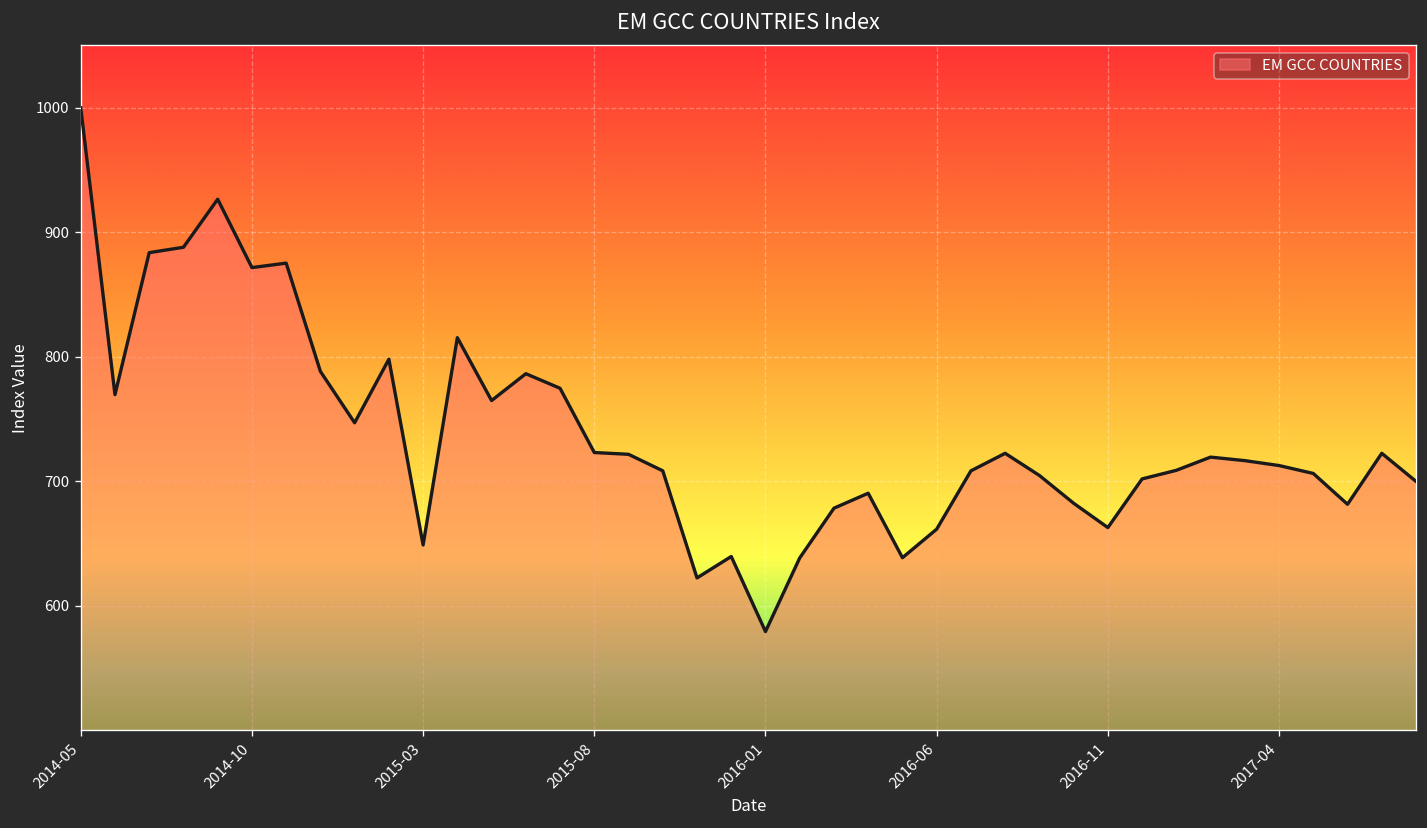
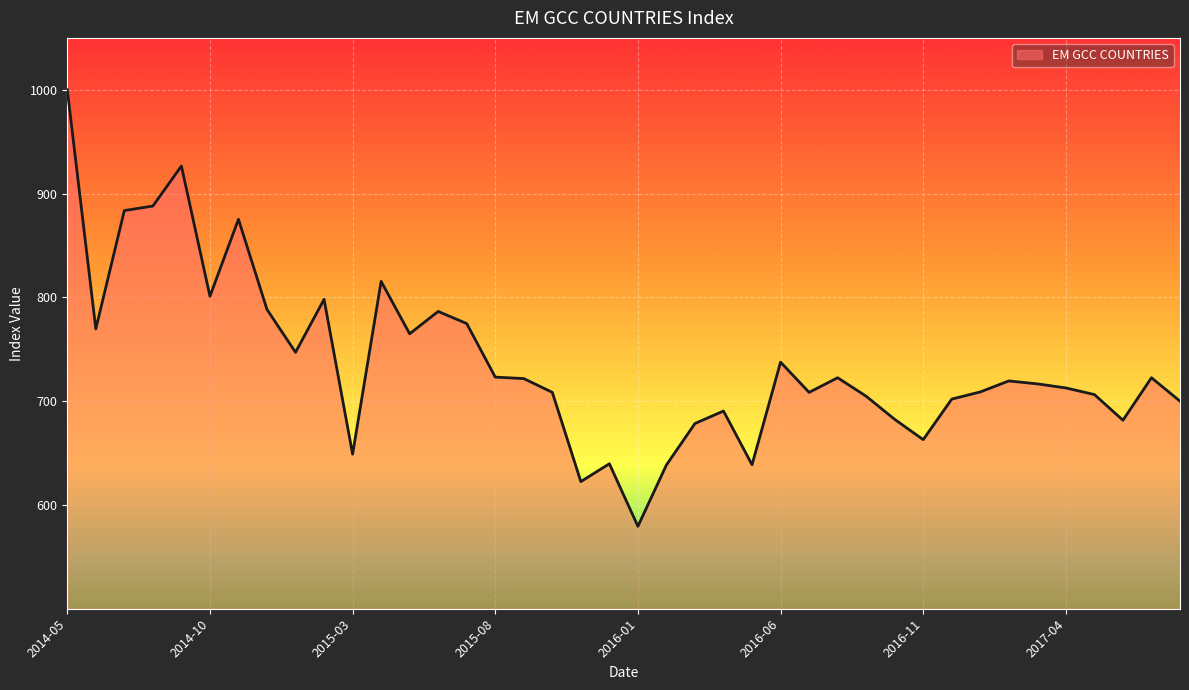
2014-10: 872 -> 801
2016-06: 662 -> 738
